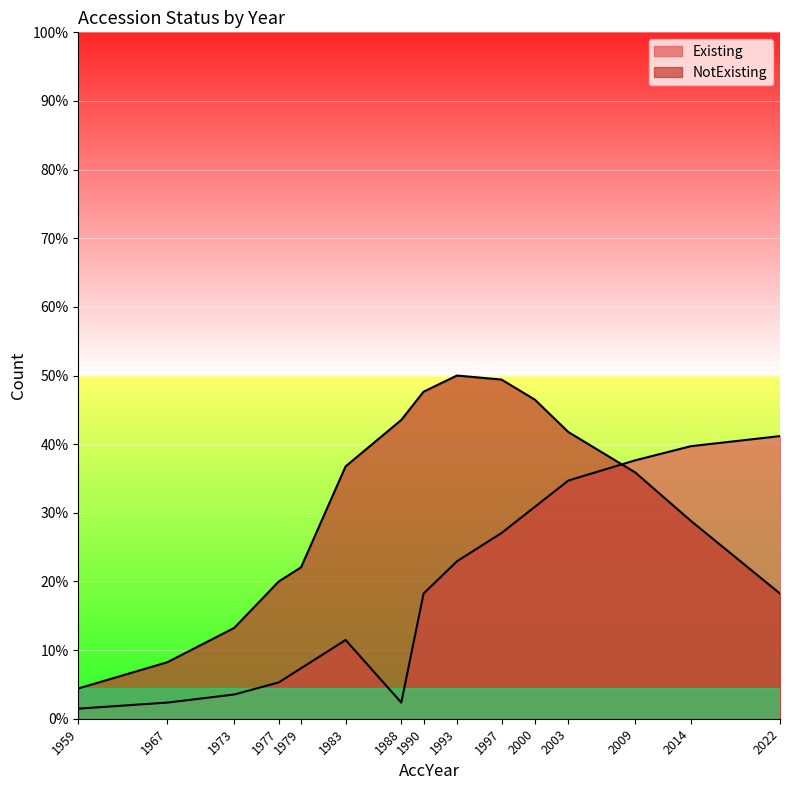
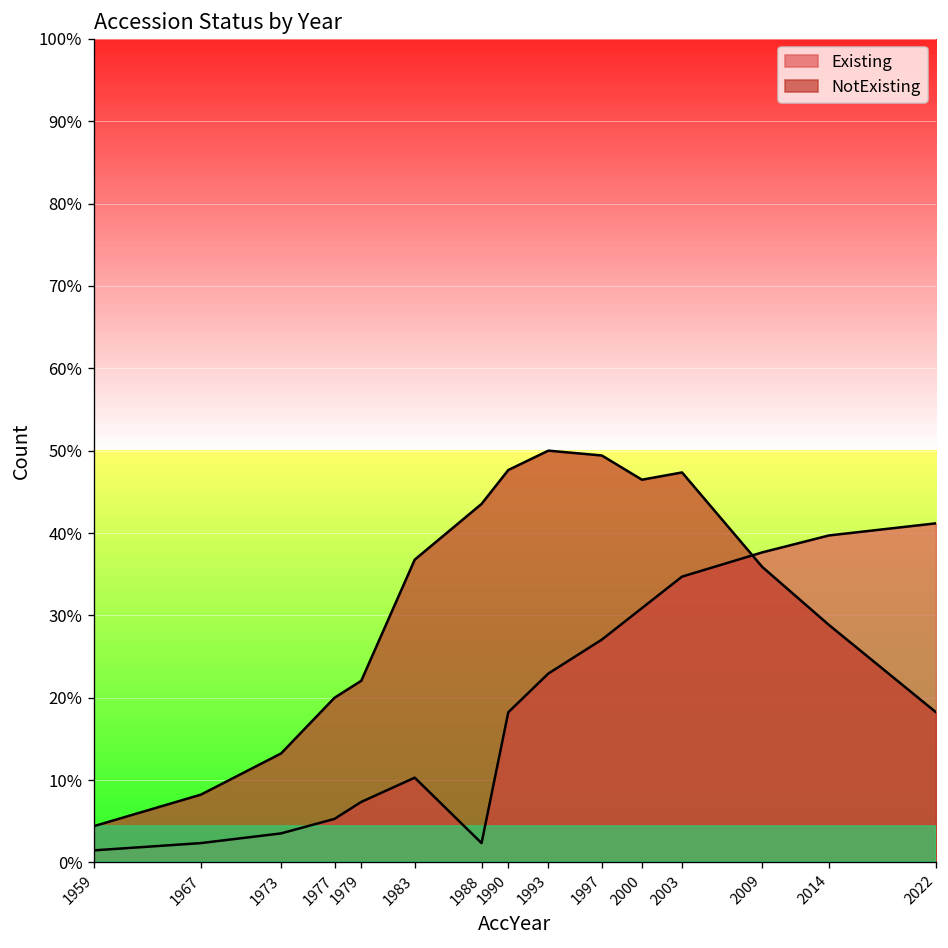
Existing, 1983: 11% -> 10%
NotExisting, 2003: 42% -> 47%
